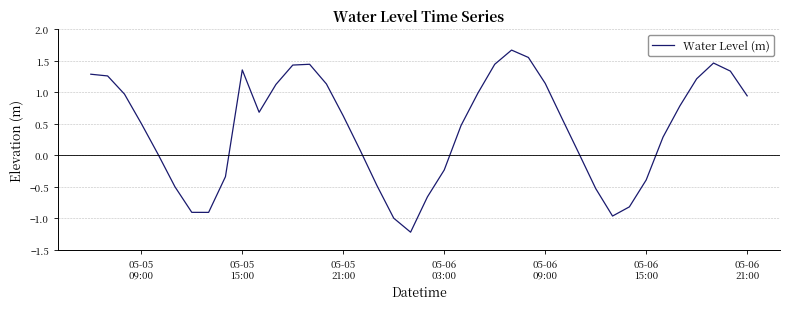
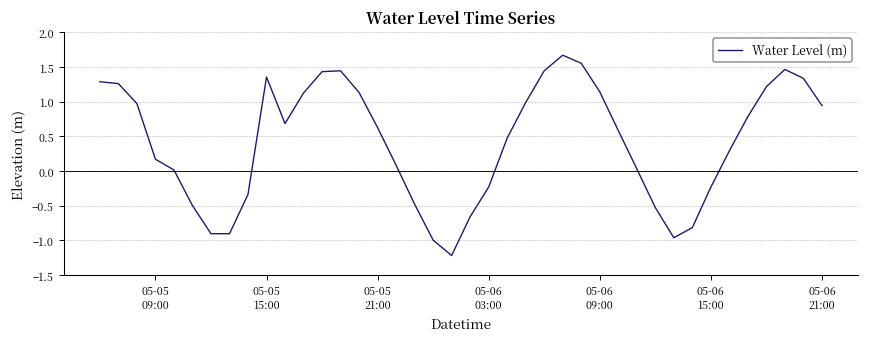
05-05 09:00: 0.5 -> 0.2
05-06 15:00: -0.4 -> -0.2
